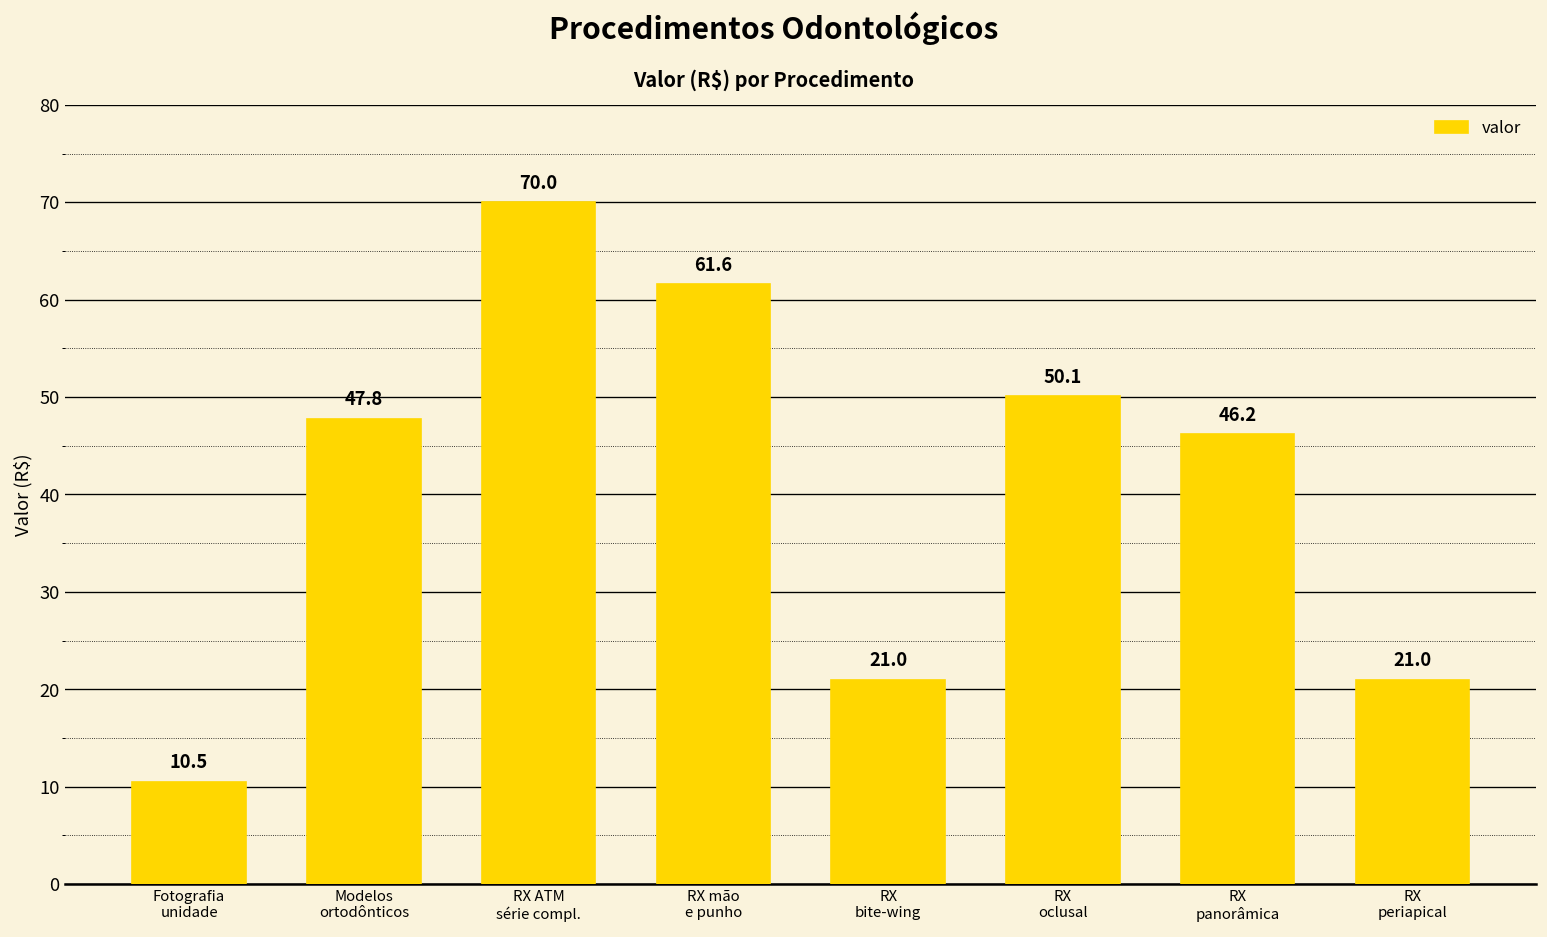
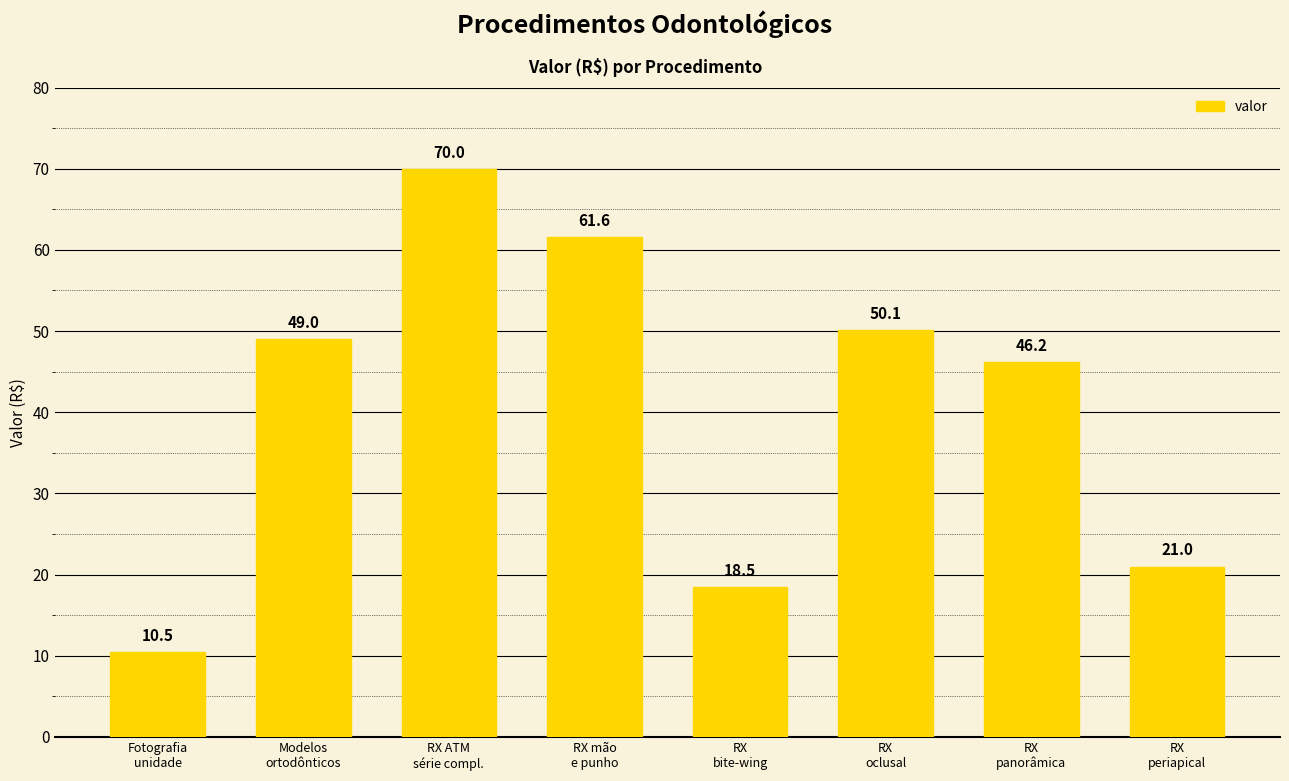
Modelos ortodônticos: 47.8 -> 49.0
RX bite-wing: 21.0 -> 18.5
